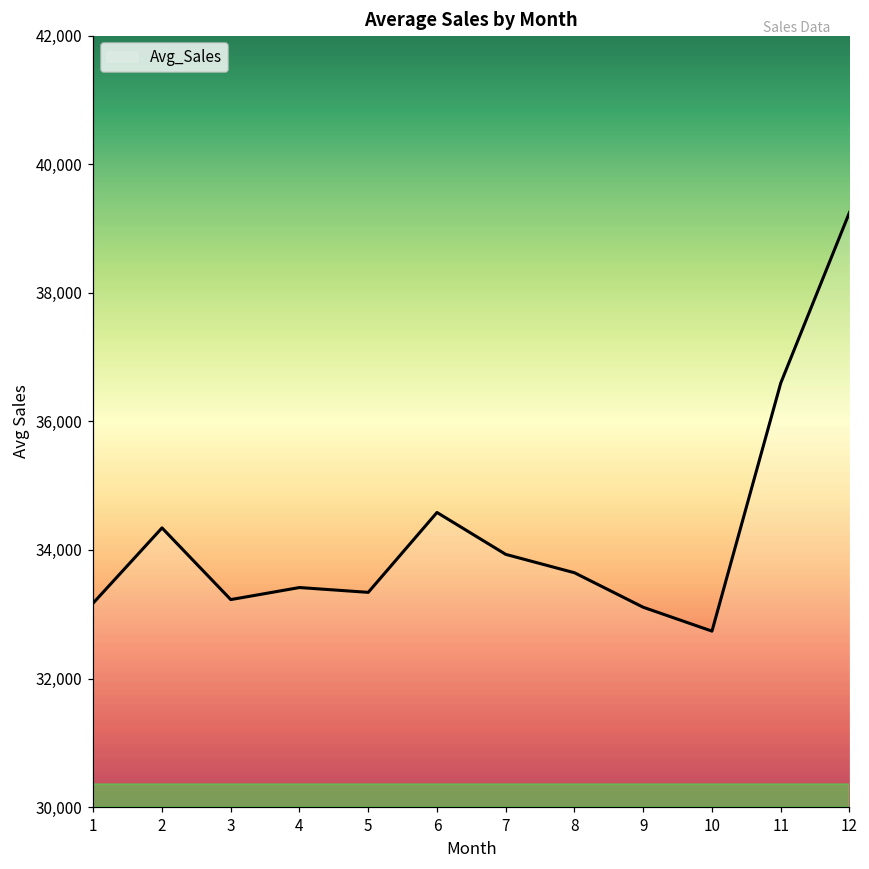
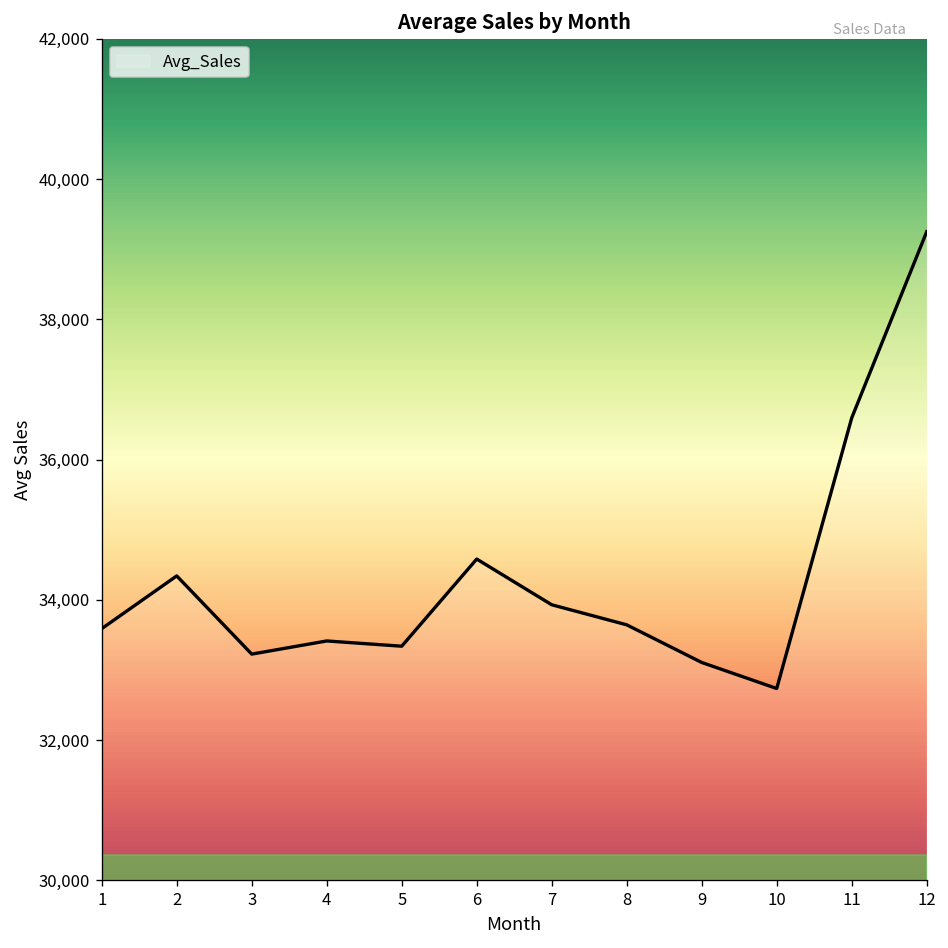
1: 33,200 -> 33,600
